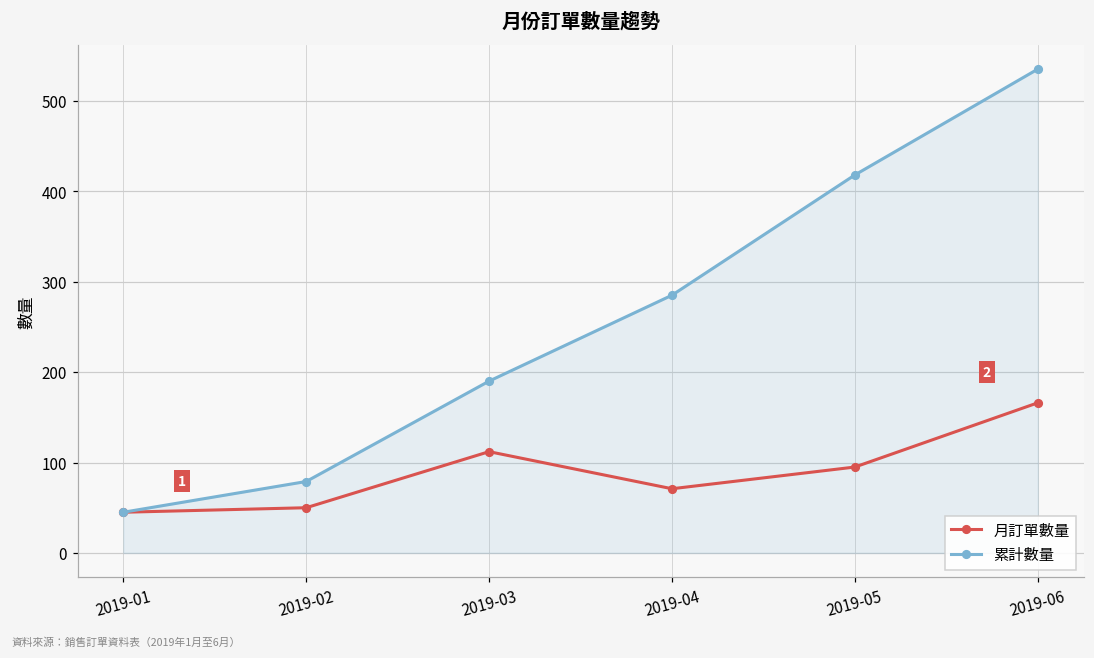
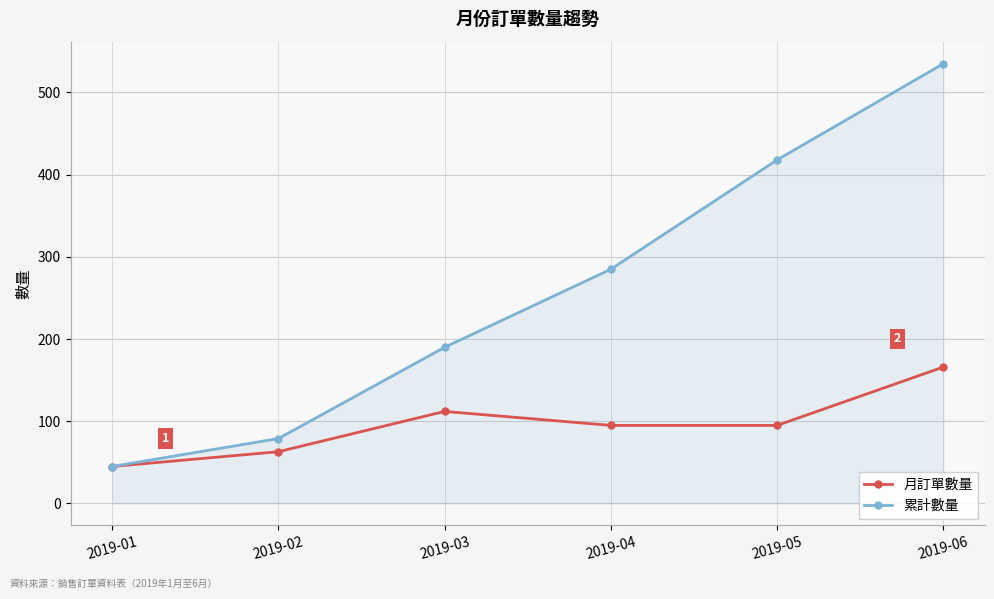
月訂單數量, 2019-02: 50 -> 60
月訂單數量, 2019-04: 70 -> 100
